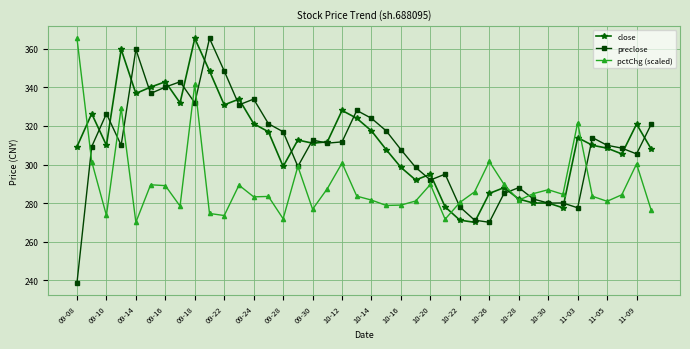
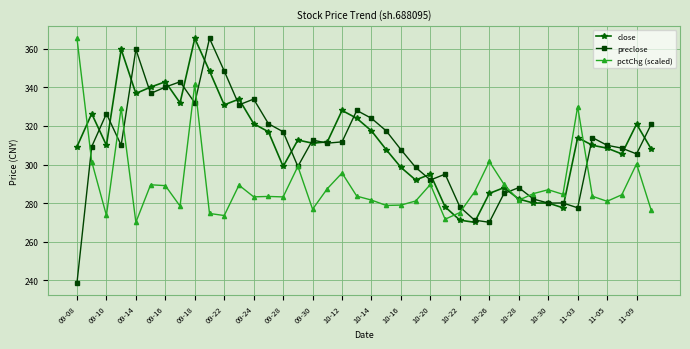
pctChg (scaled), 09-28: 272 -> 283
pctChg (scaled), 10-12: 301 -> 296
pctChg (scaled), 10-22: 280 -> 275
pctChg (scaled), 11-03: 322 -> 330
